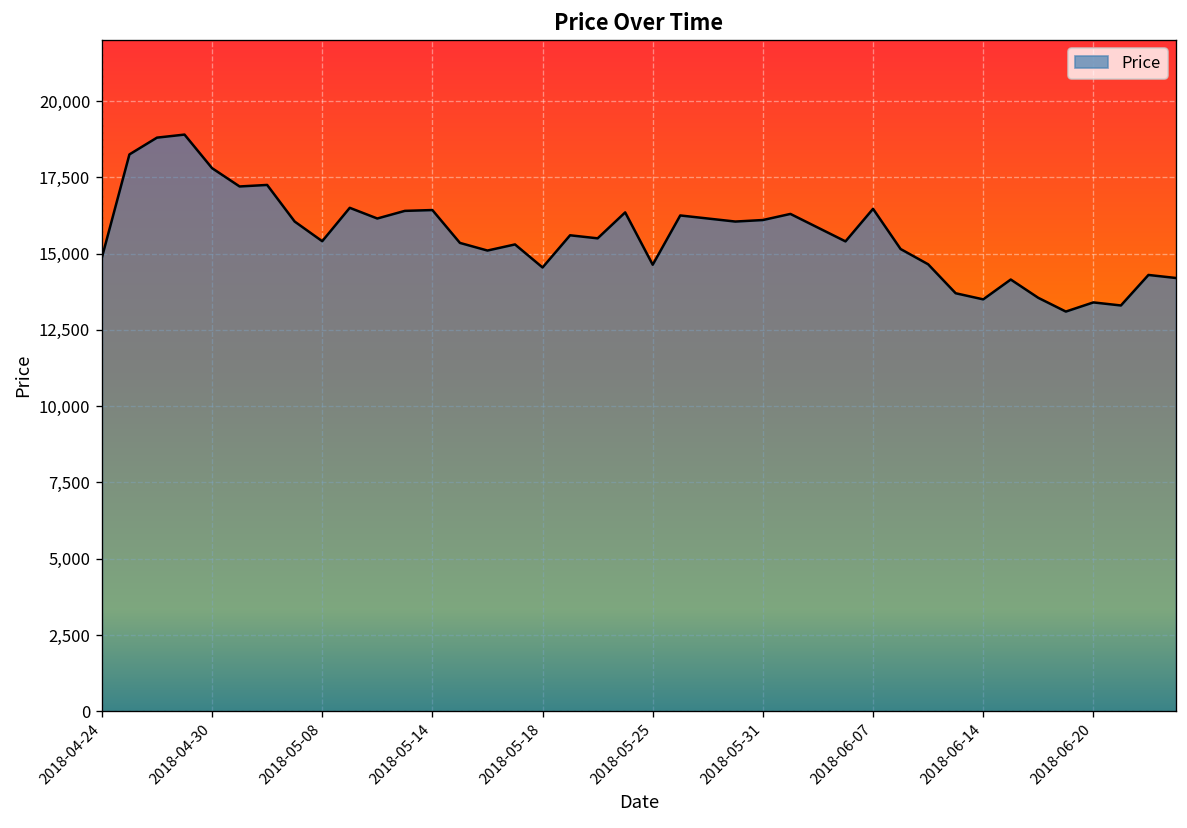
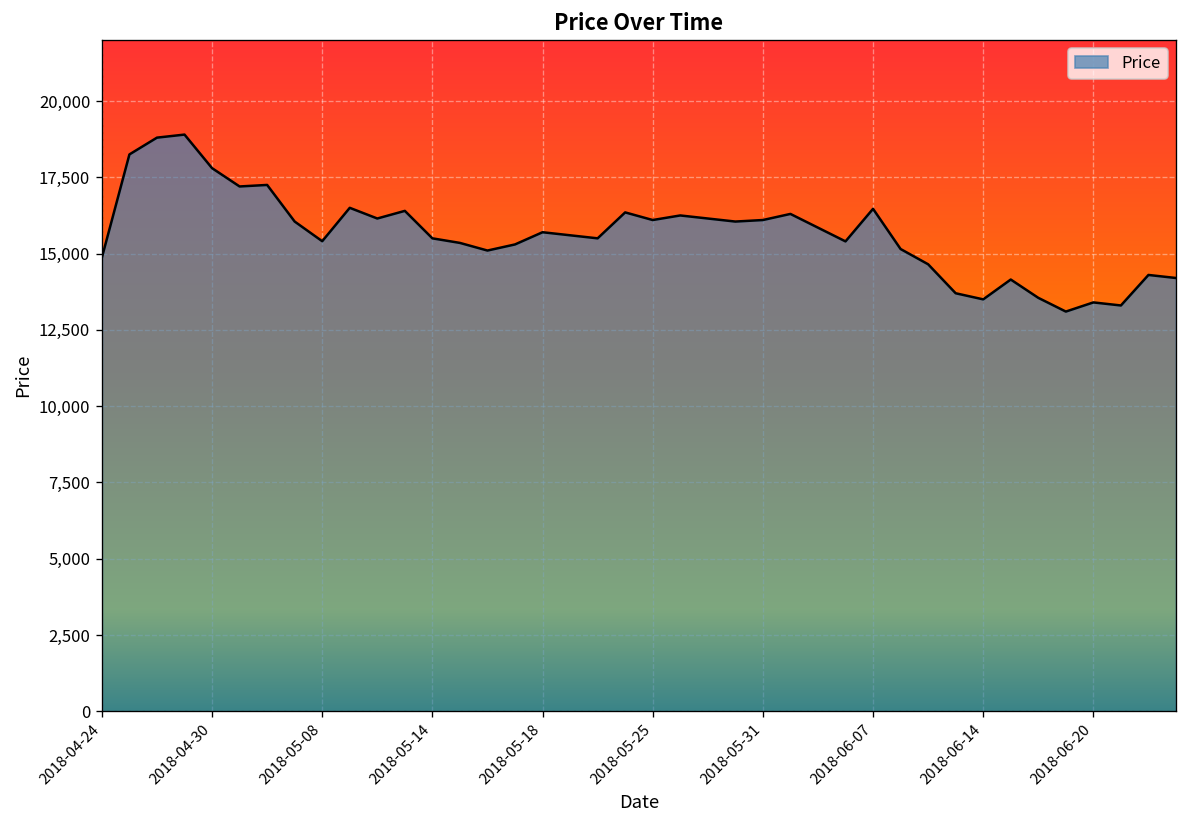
2018-05-14: 16,400 -> 15,500
2018-05-18: 14,500 -> 15,700
2018-05-25: 14,600 -> 16,100
